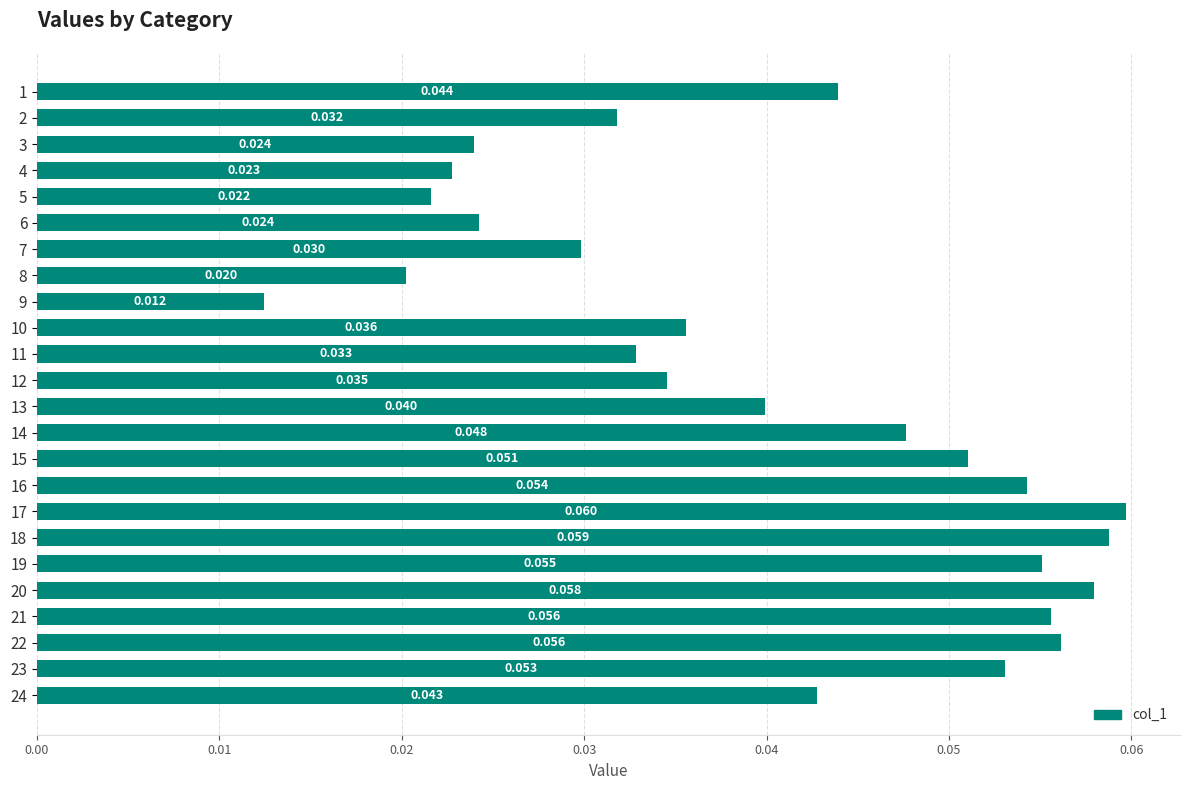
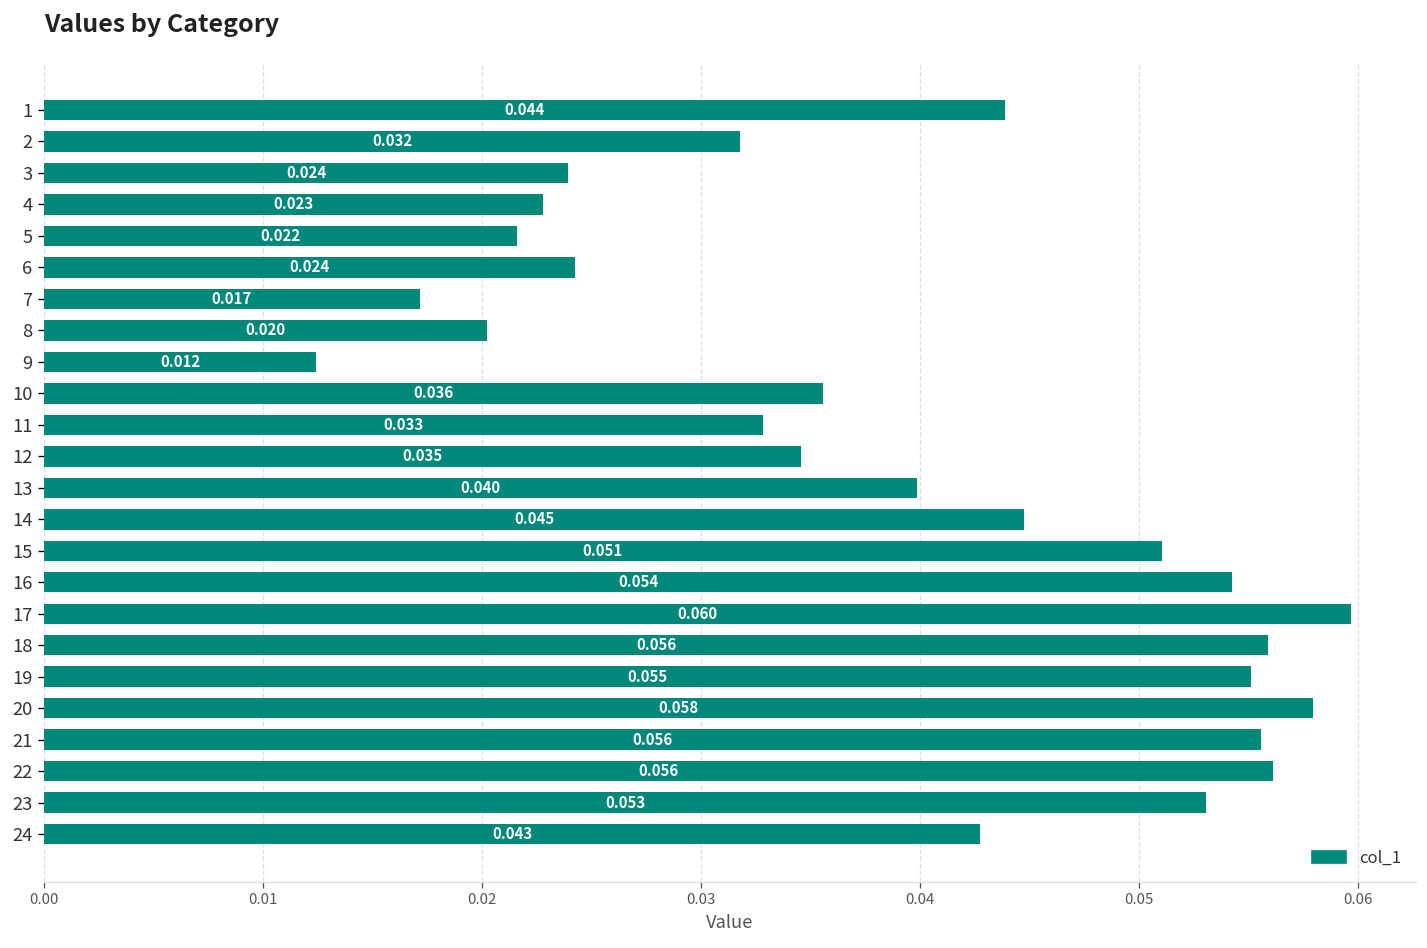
7: 0.030 -> 0.017
14: 0.048 -> 0.045
18: 0.059 -> 0.056
